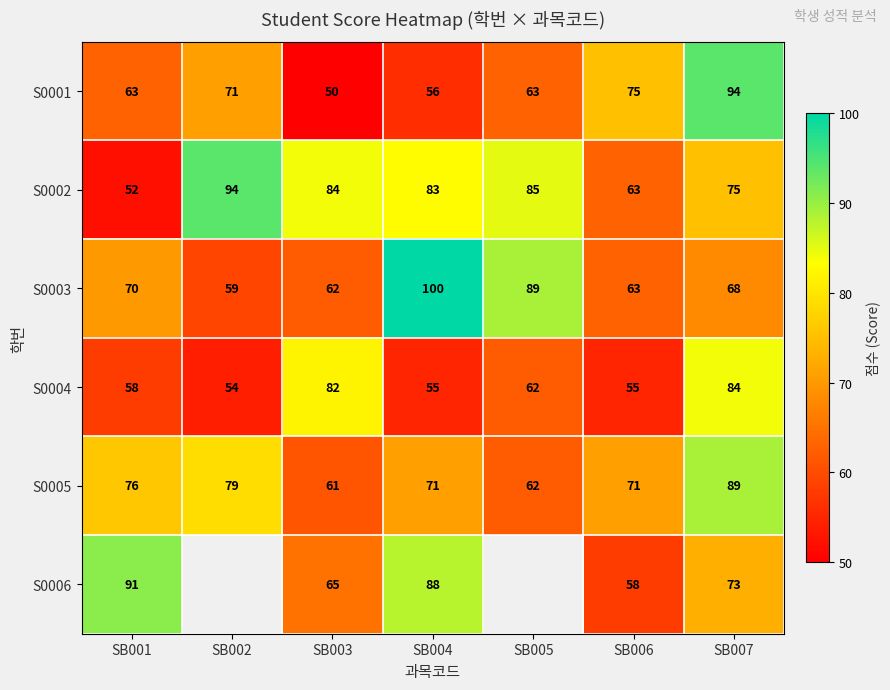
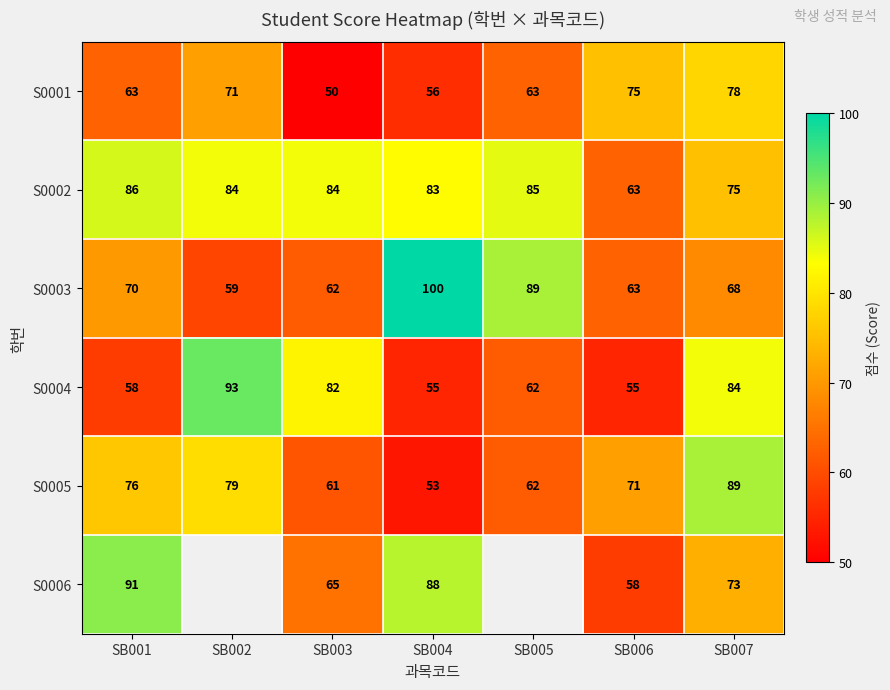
S0001, SB007: 94 -> 78
S0002, SB001: 52 -> 86
S0002, SB002: 94 -> 84
S0004, SB002: 54 -> 93
S0005, SB004: 71 -> 53
